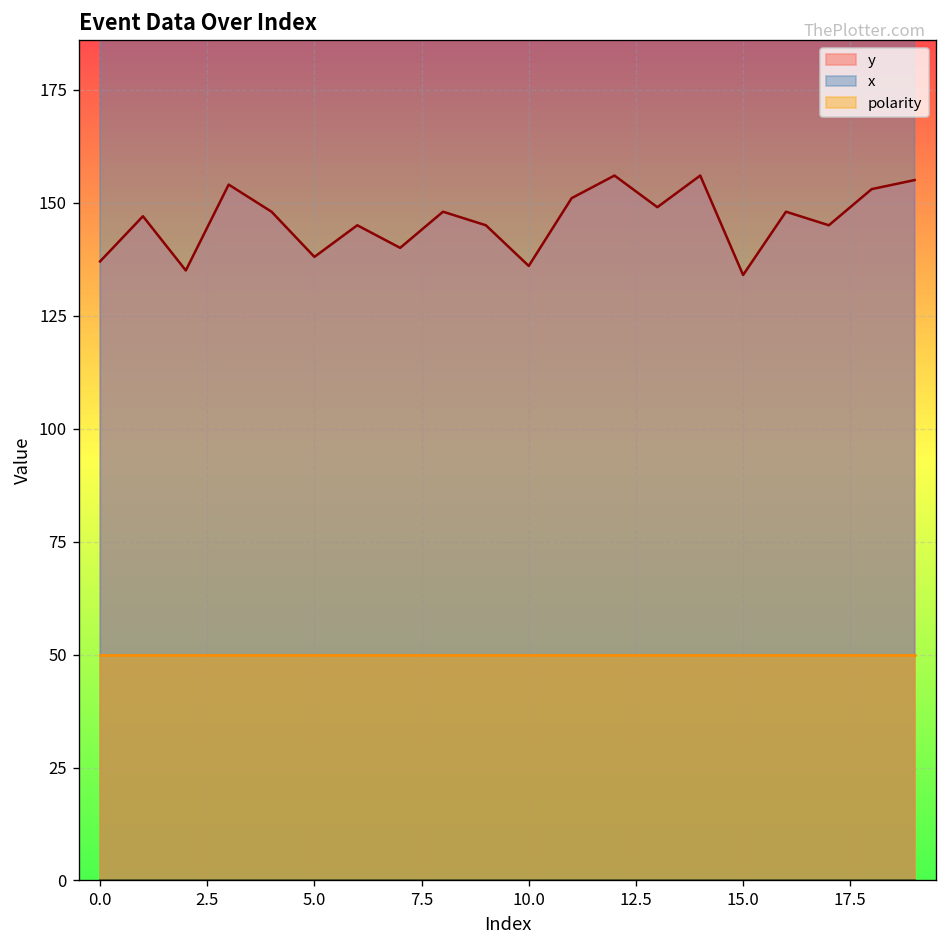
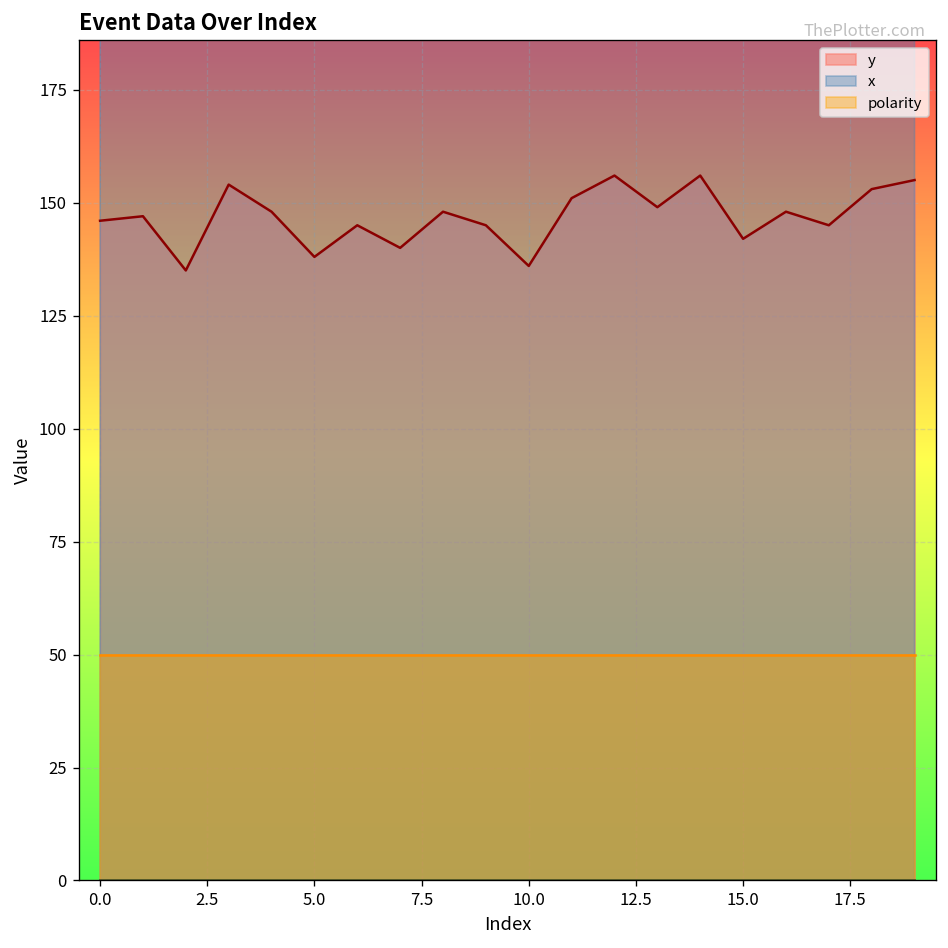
y, 0.0: 137 -> 146
y, 15.0: 134 -> 142
